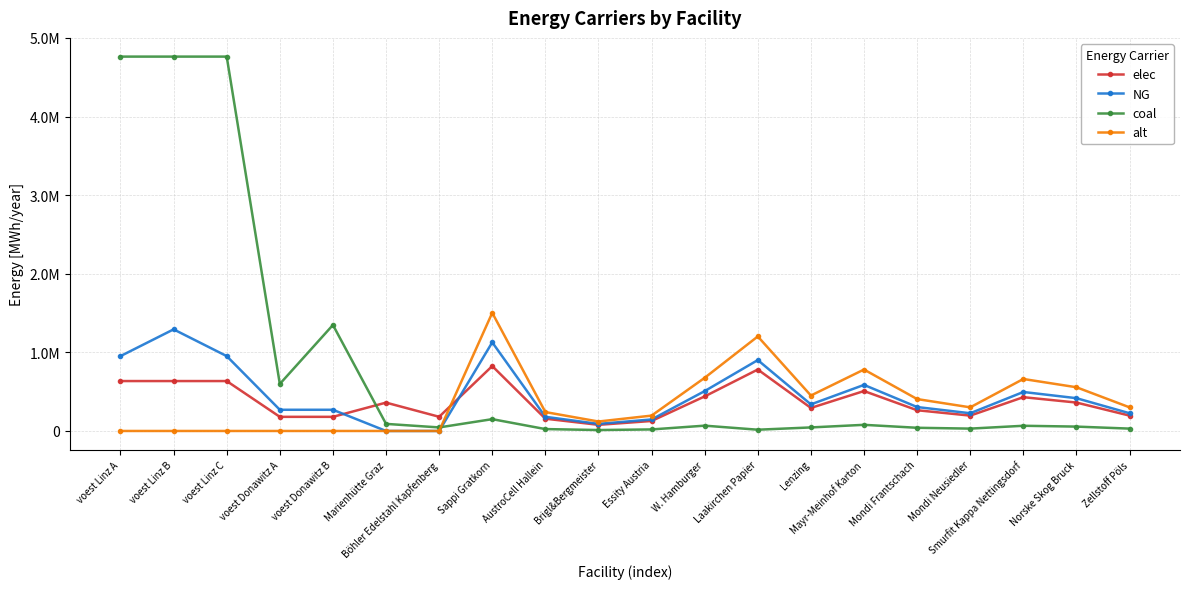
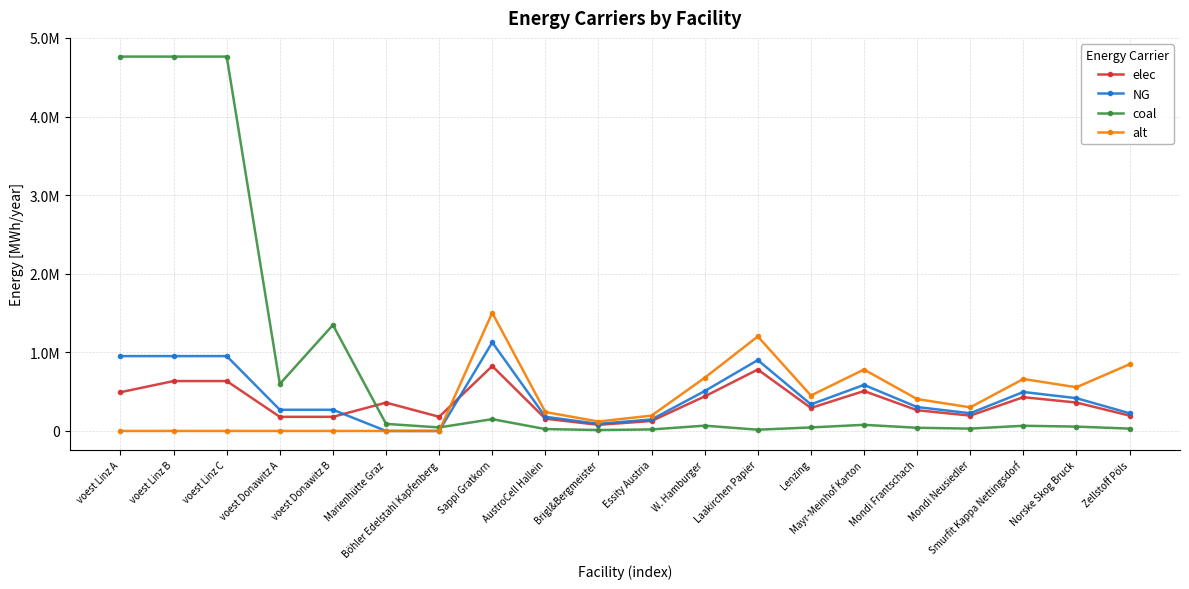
elec, voest Linz A: 600000 -> 500000
NG, voest Linz B: 1300000 -> 1000000
alt, Zellstoff Pöls: 300000 -> 800000
